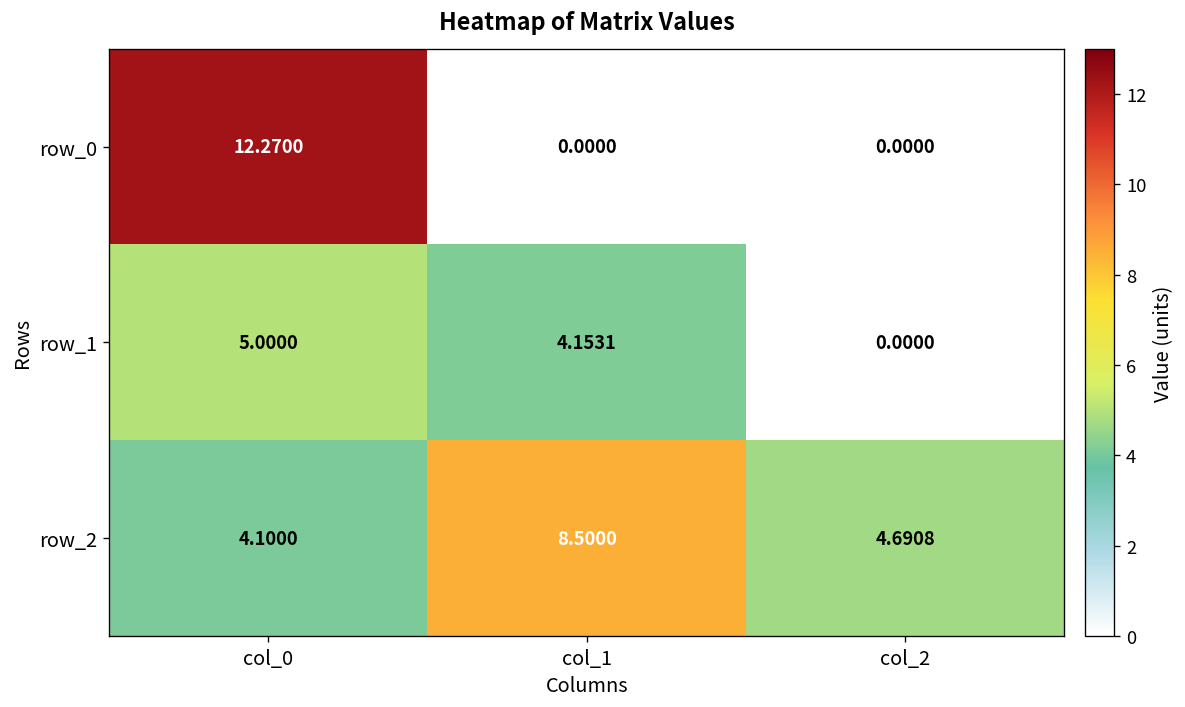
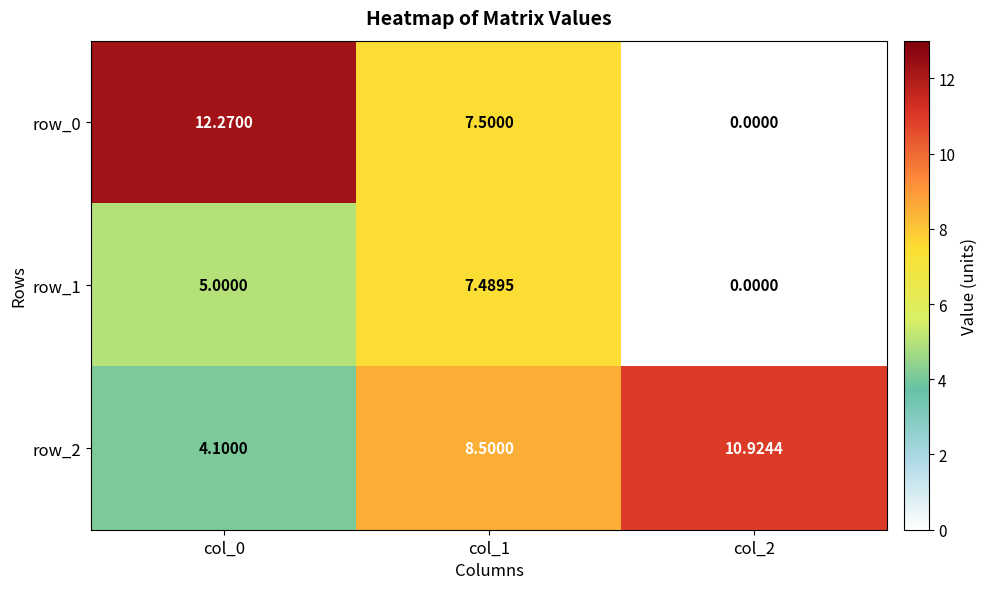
row_0, col_1: 0.0000 -> 7.5000
row_1, col_1: 4.1531 -> 7.4895
row_2, col_2: 4.6908 -> 10.9244
